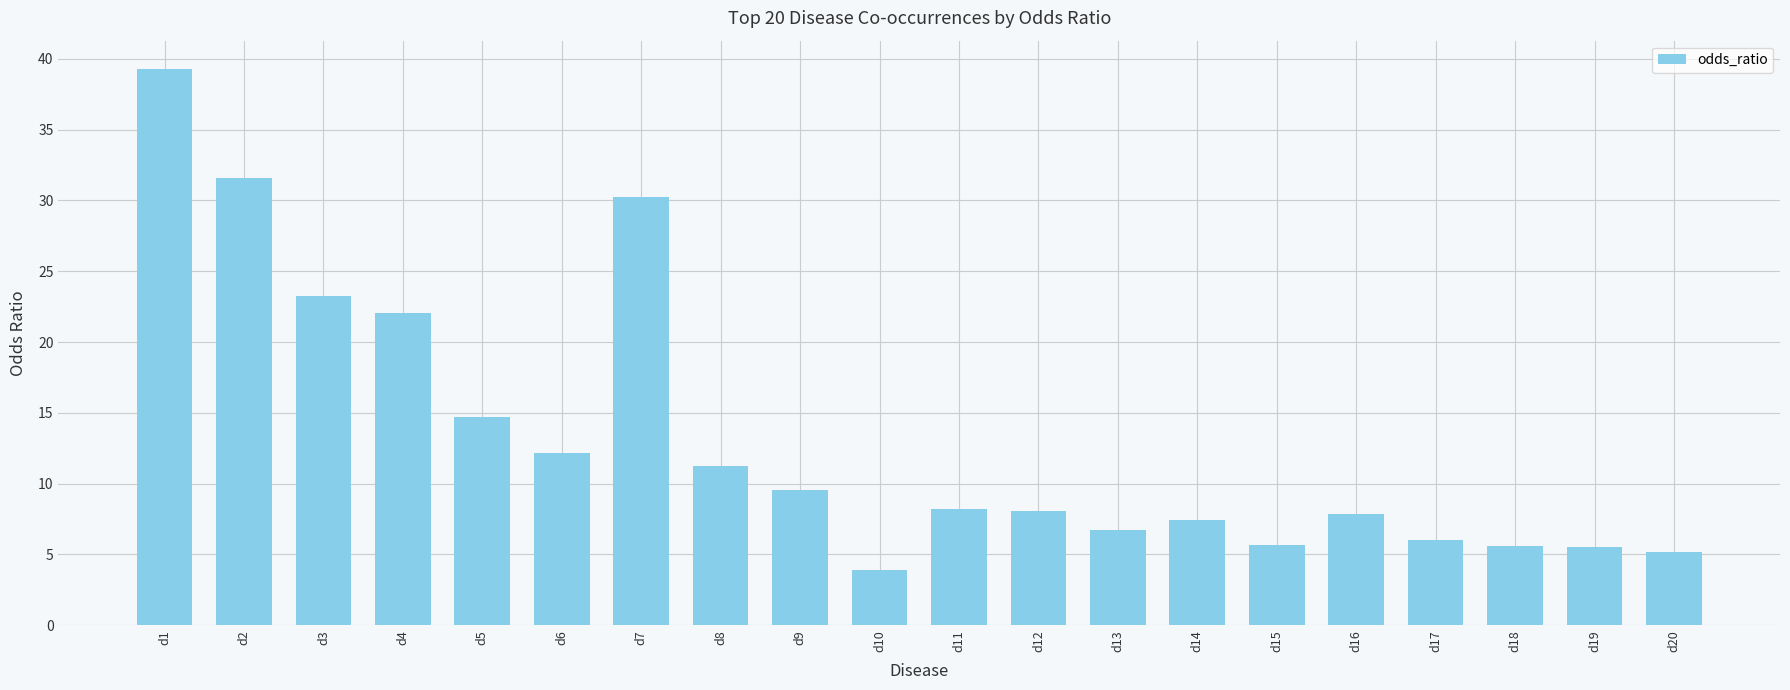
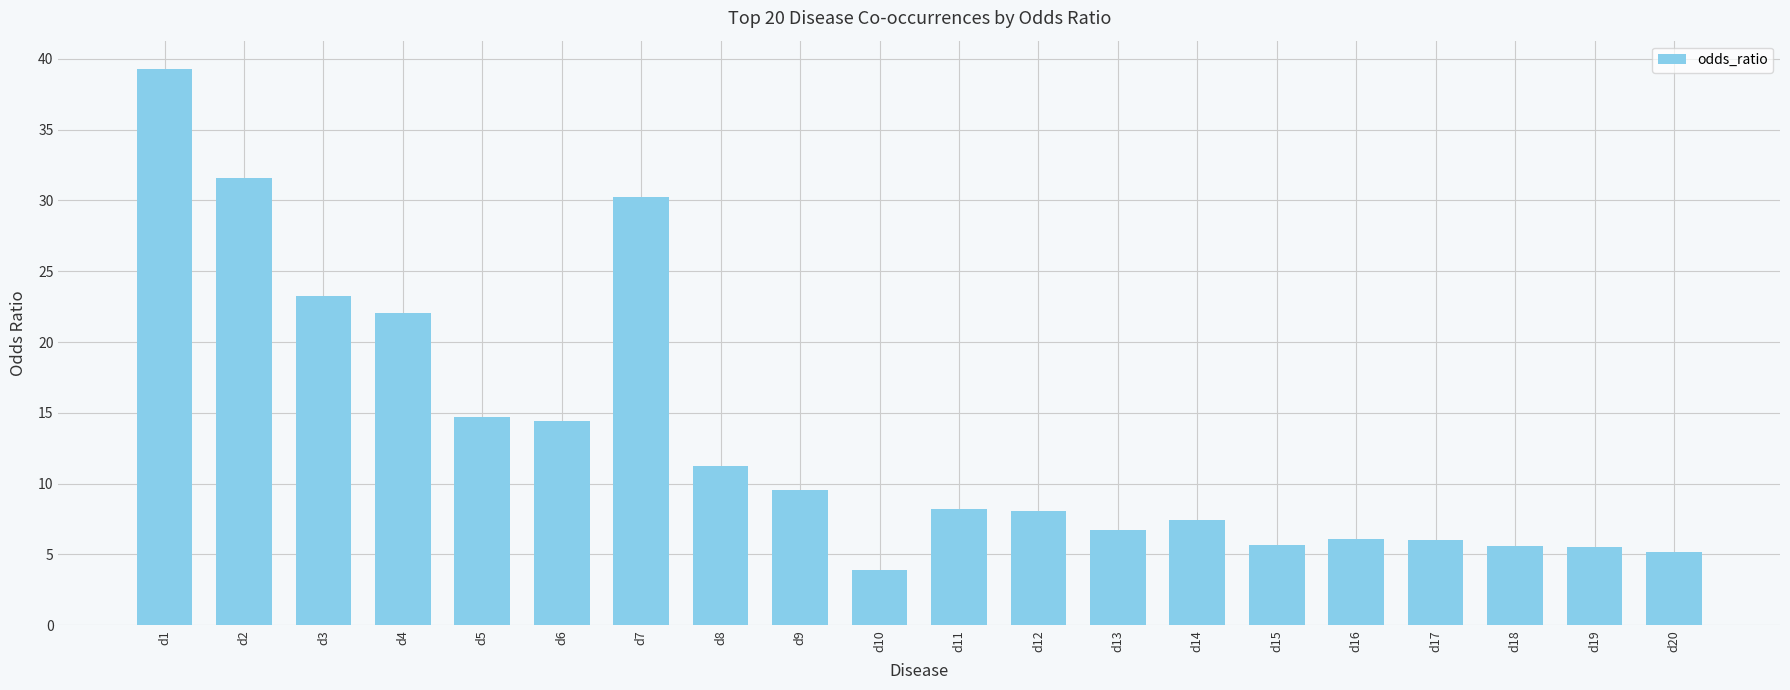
d6: 12.1 -> 14.4
d16: 7.9 -> 6.1
